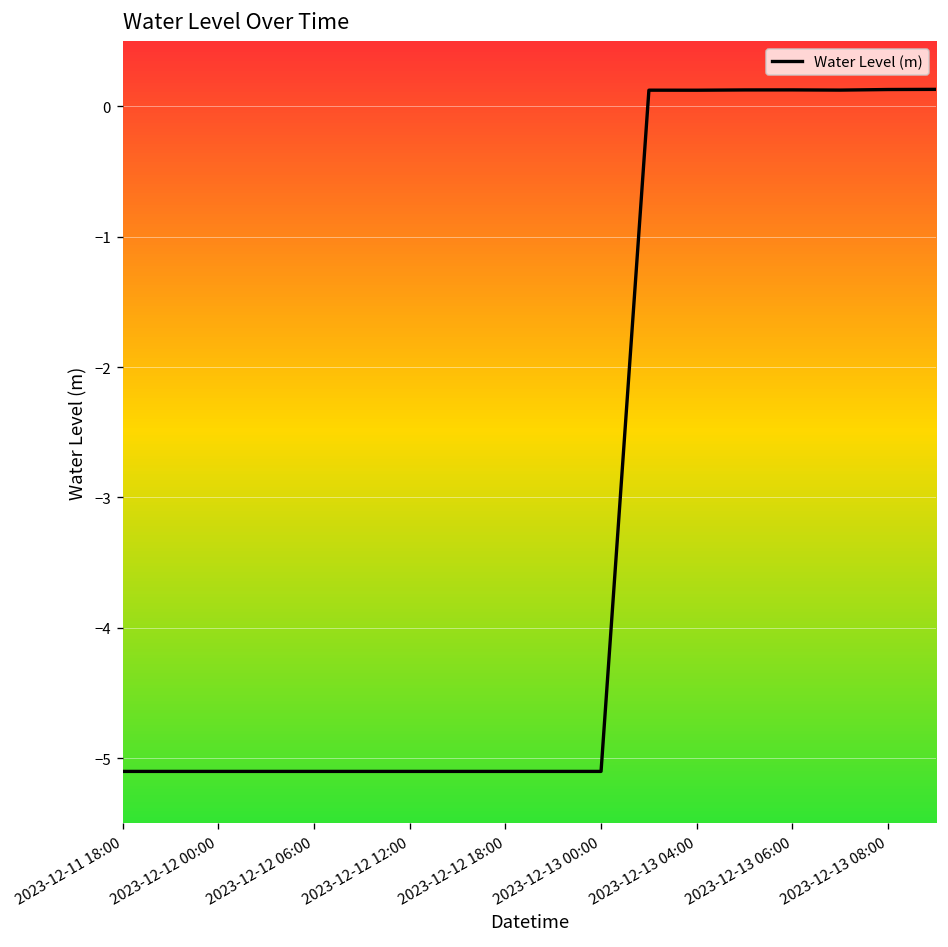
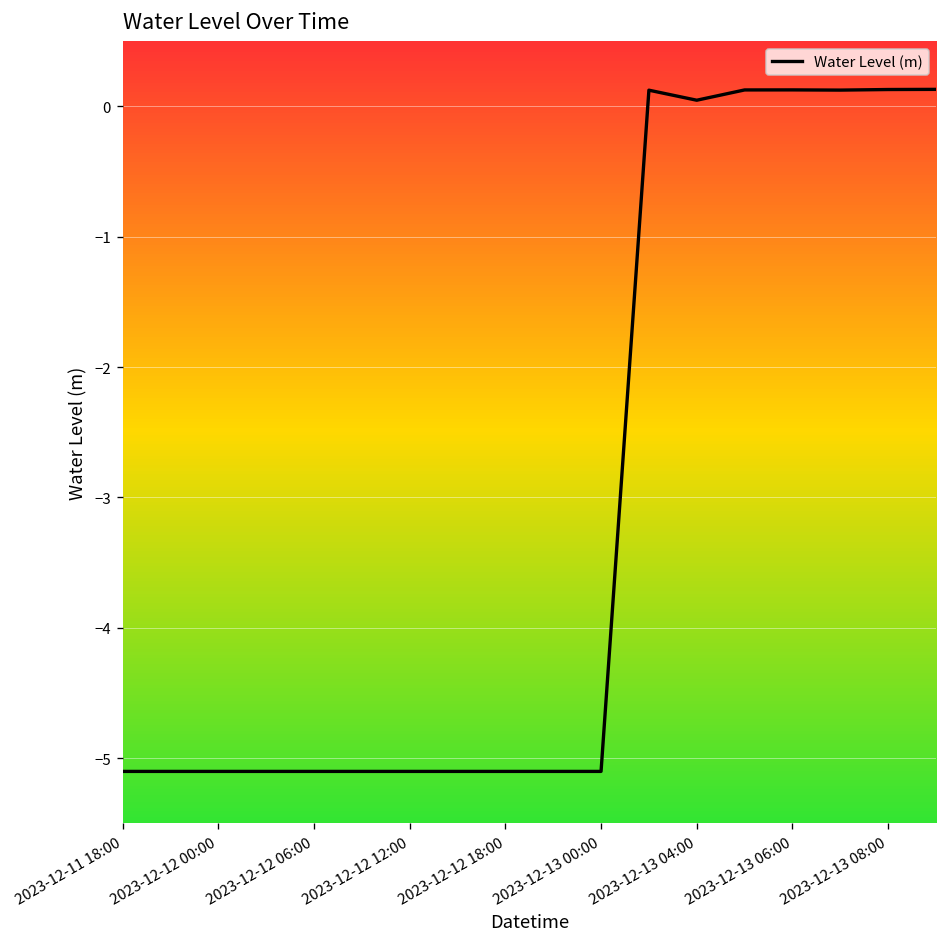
2023-12-13 04:00: 0.12 -> 0.05
